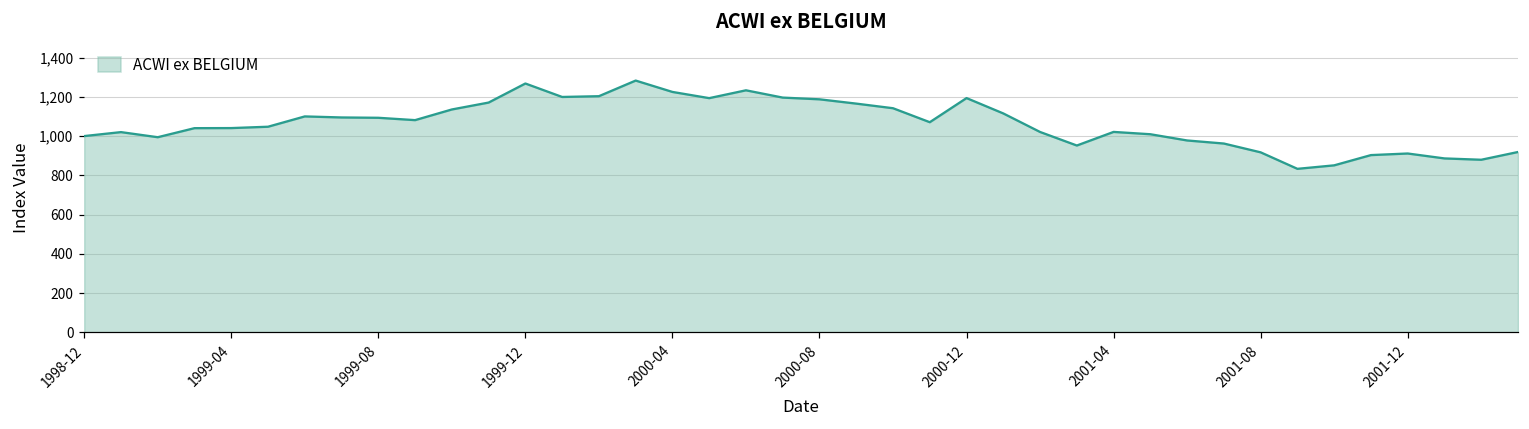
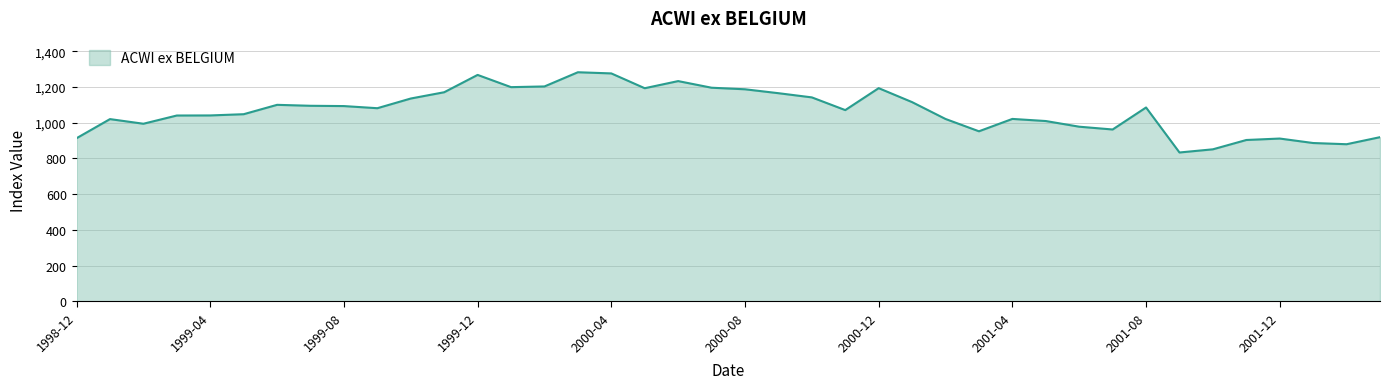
1998-12: 1,000 -> 910
2000-04: 1,220 -> 1,280
2001-08: 920 -> 1,090
